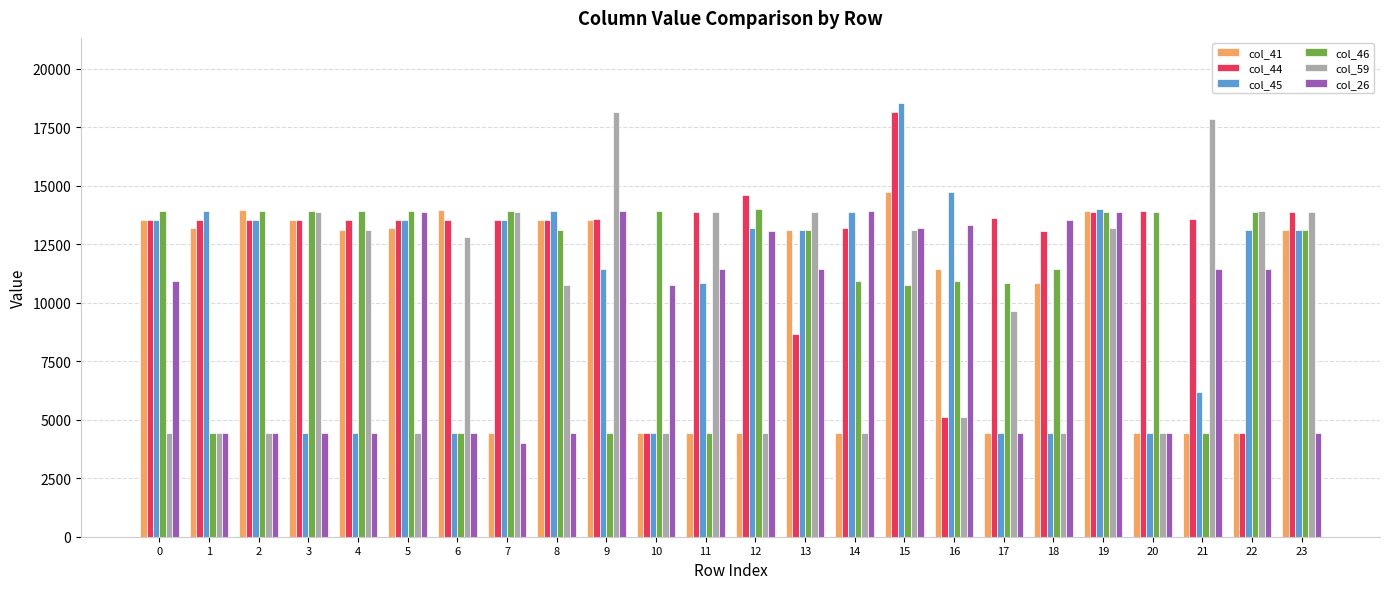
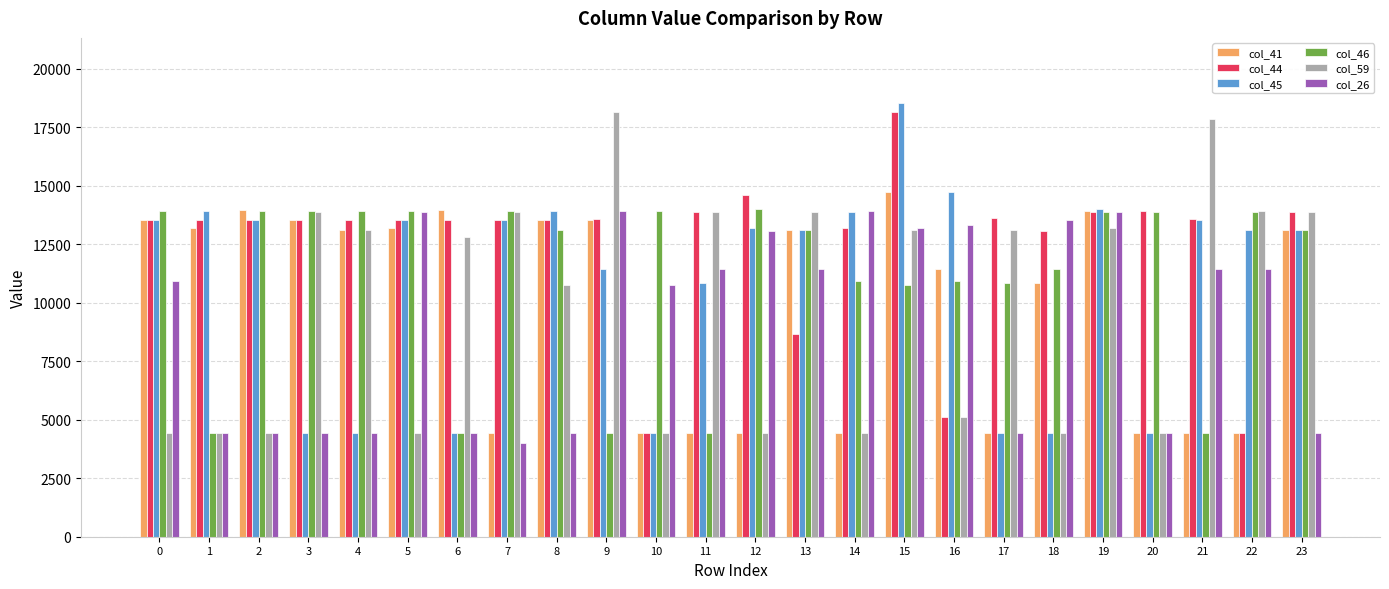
col_59, 17: 9600 -> 13100
col_45, 21: 6200 -> 13500
